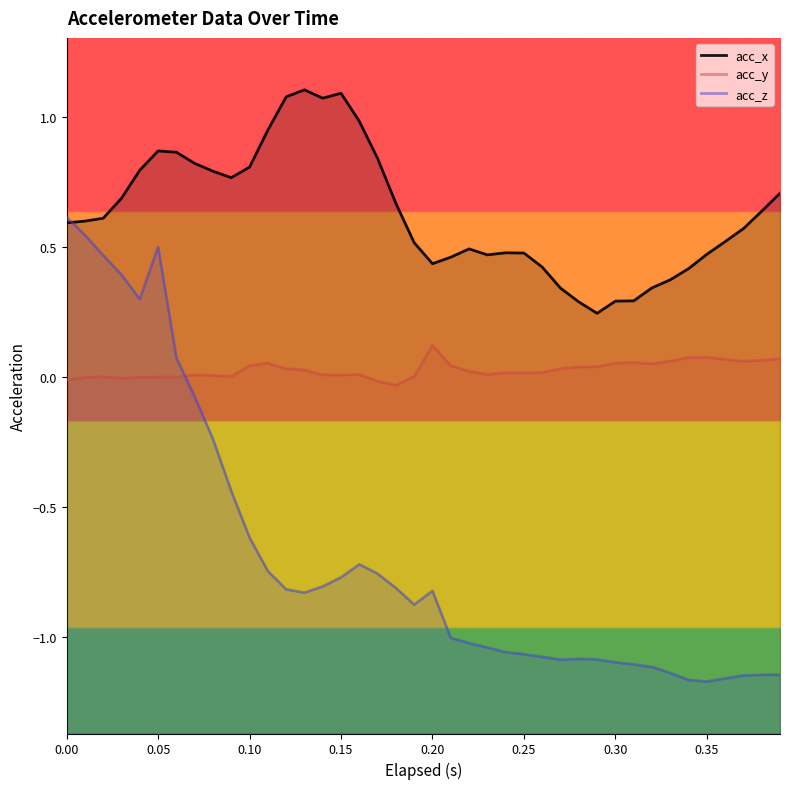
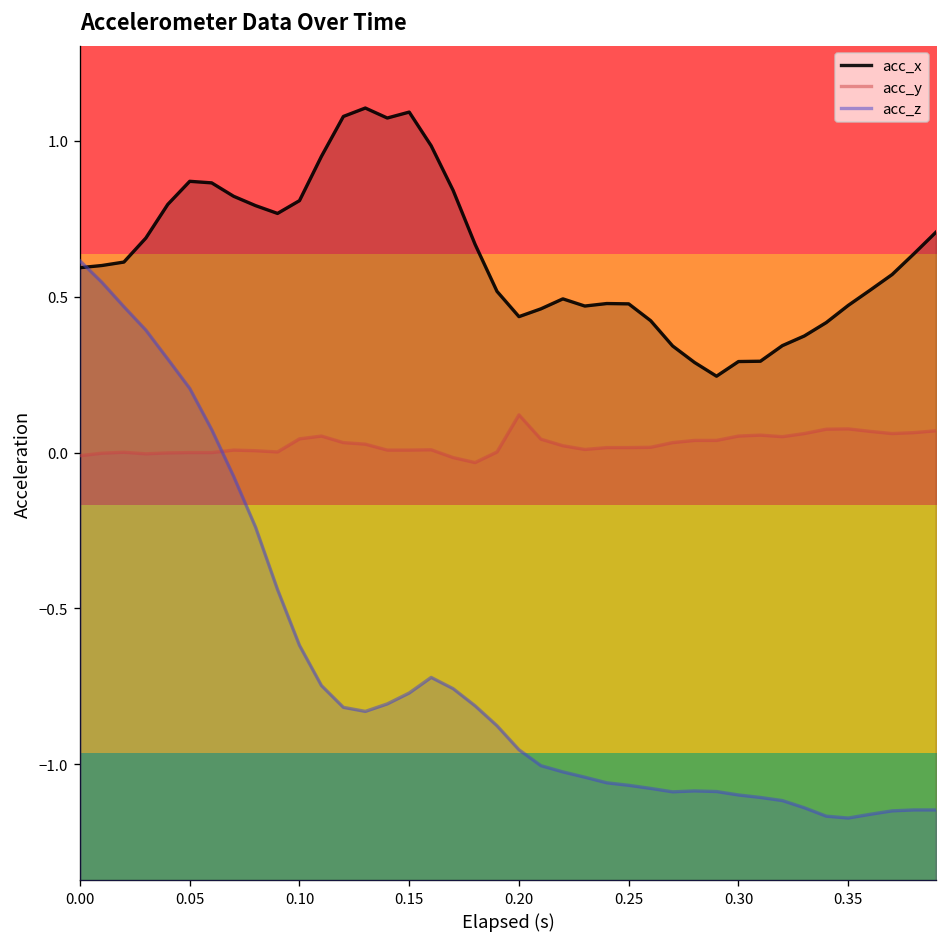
acc_z, 0.05: 0.50 -> 0.21
acc_z, 0.20: -0.82 -> -0.95
